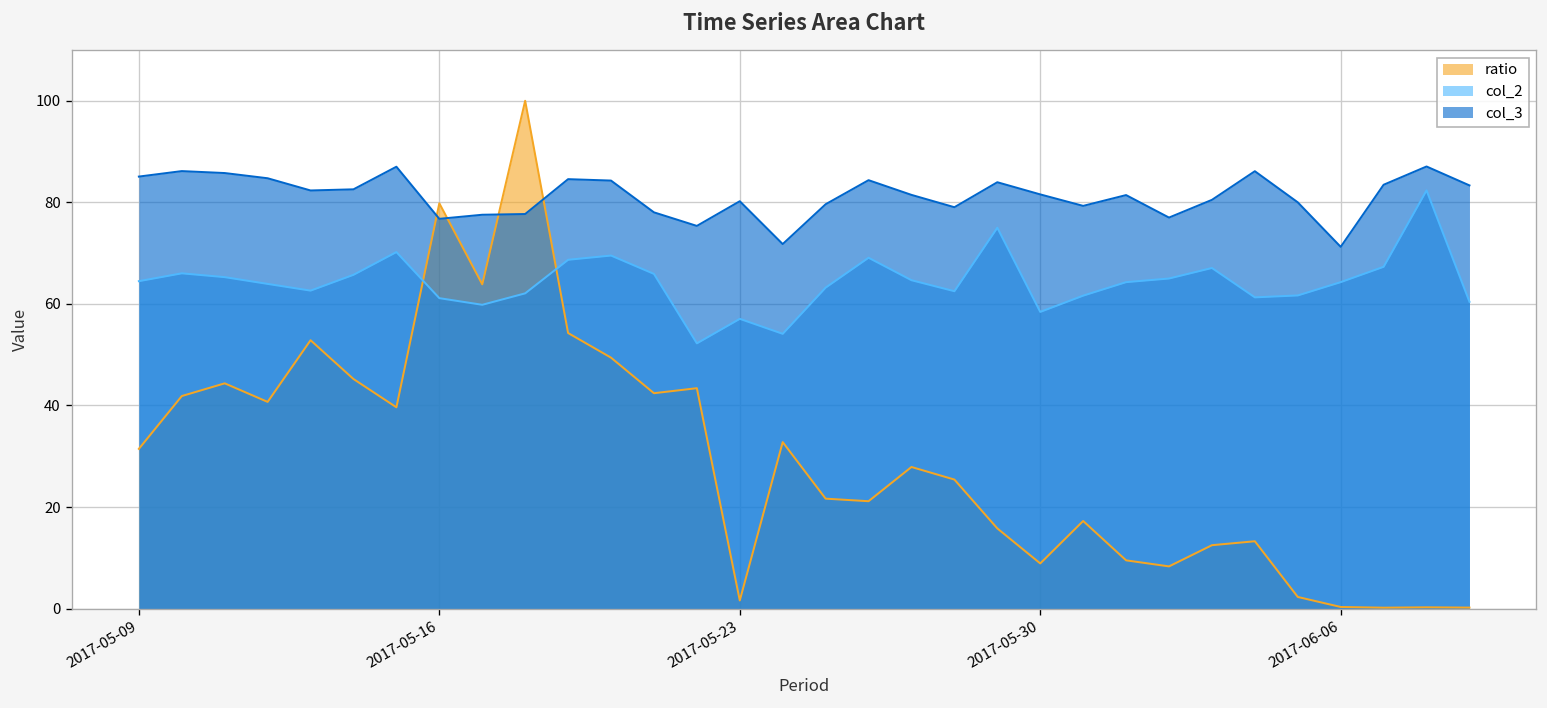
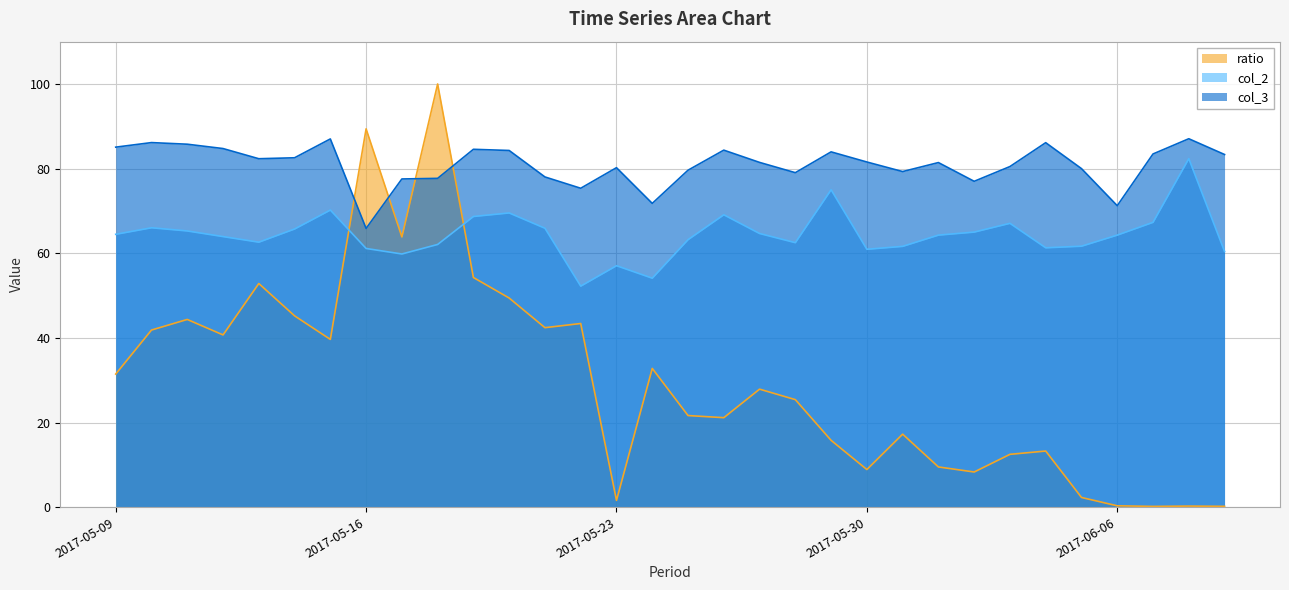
ratio, 2017-05-16: 80 -> 89
col_3, 2017-05-16: 77 -> 66
col_2, 2017-05-30: 58 -> 61
